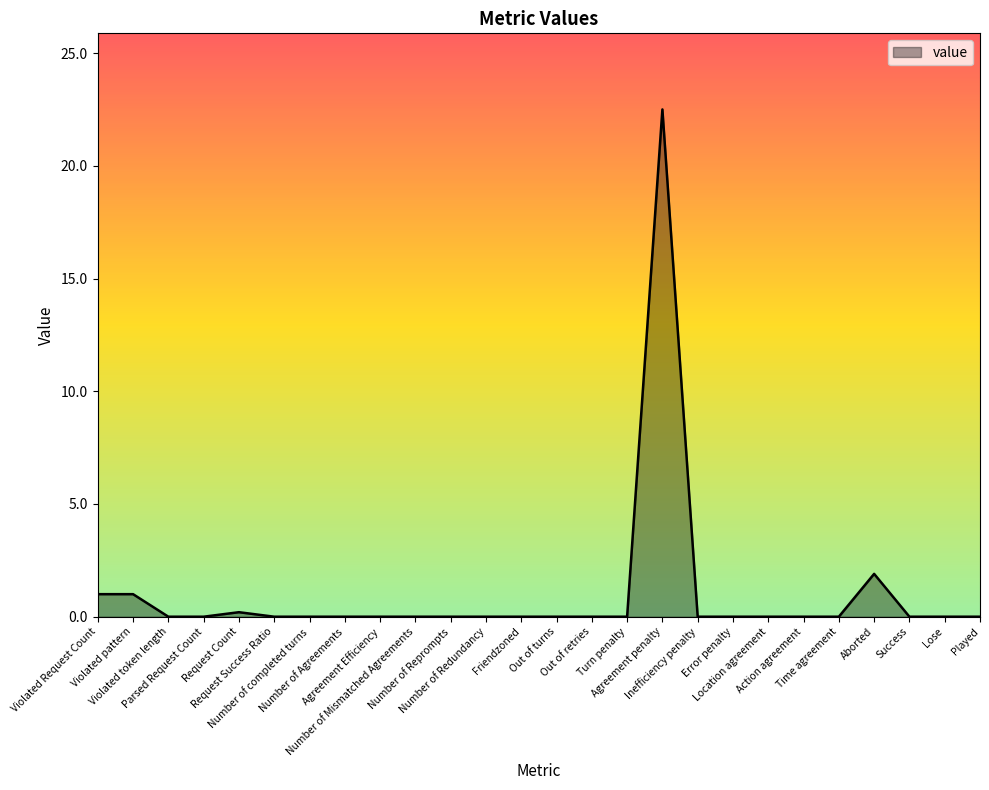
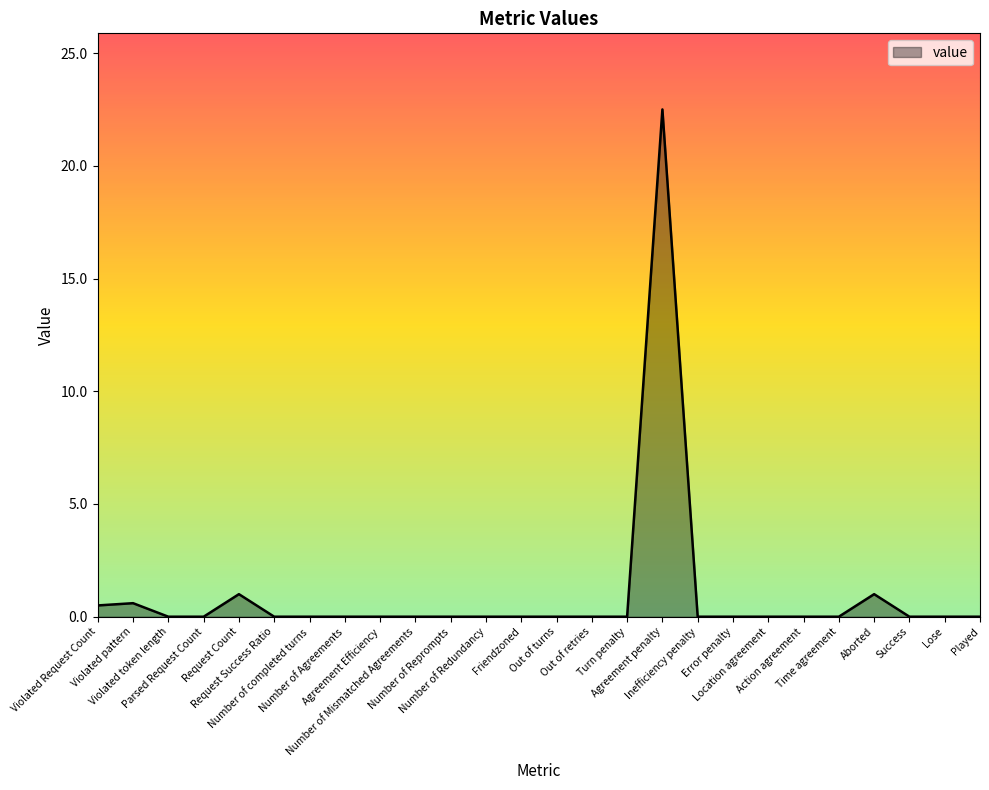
Violated Request Count: 1.0 -> 0.5
Violated pattern: 1.0 -> 0.6
Request Count: 0.2 -> 1.0
Aborted: 1.9 -> 1.0
